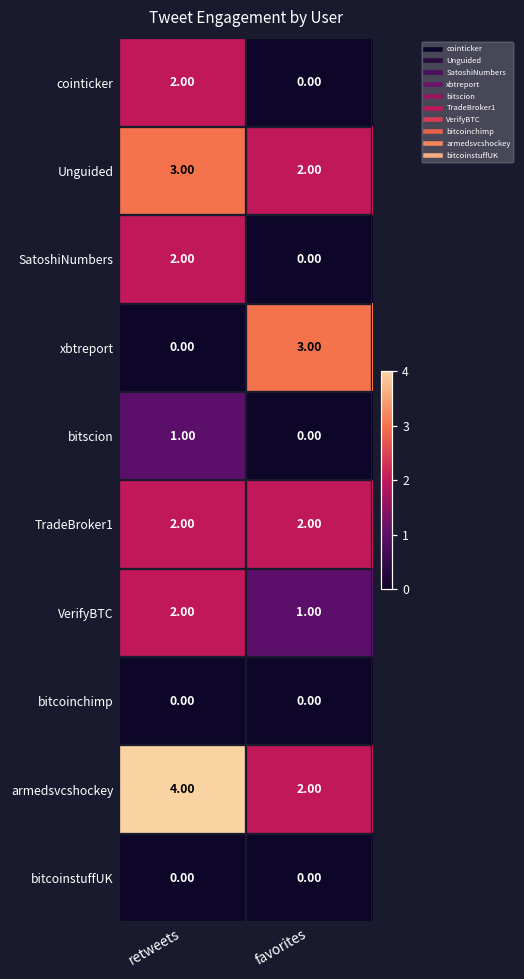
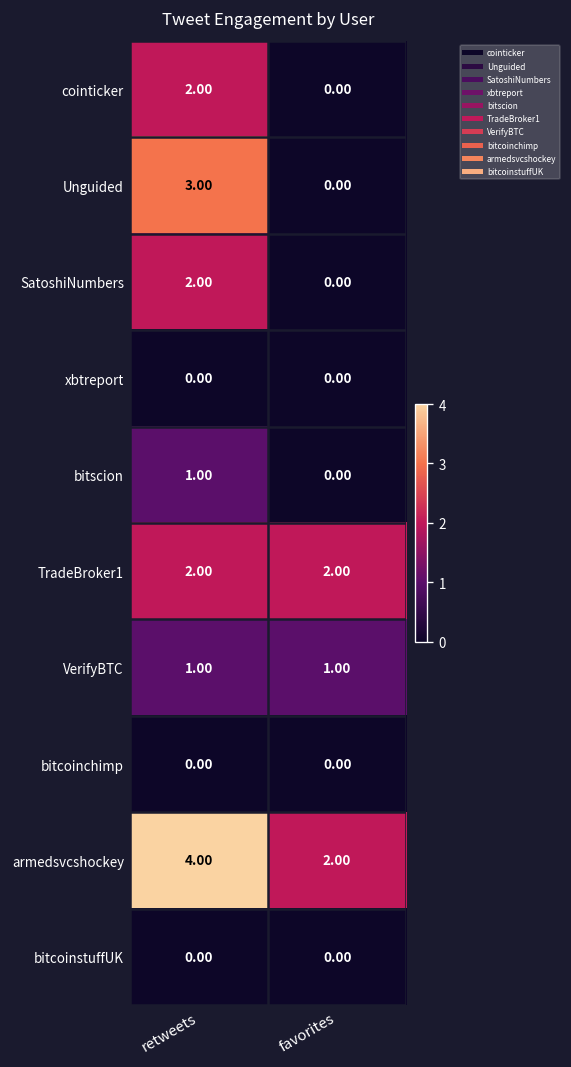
Unguided, favorites: 2.00 -> 0.00
xbtreport, favorites: 3.00 -> 0.00
VerifyBTC, retweets: 2.00 -> 1.00
